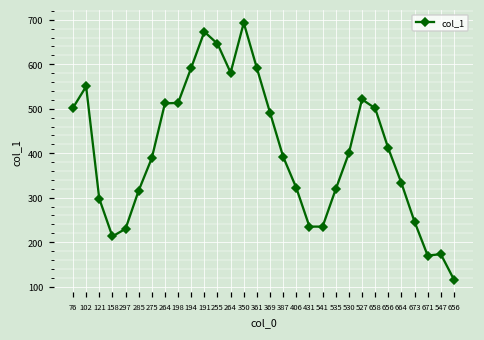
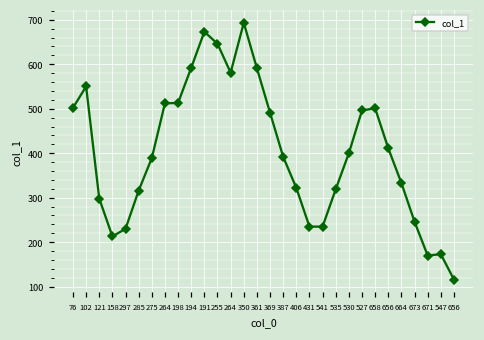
527: 520 -> 500
